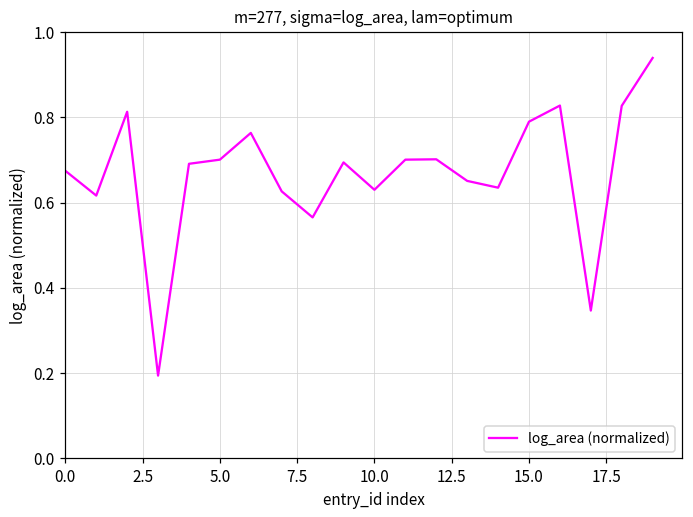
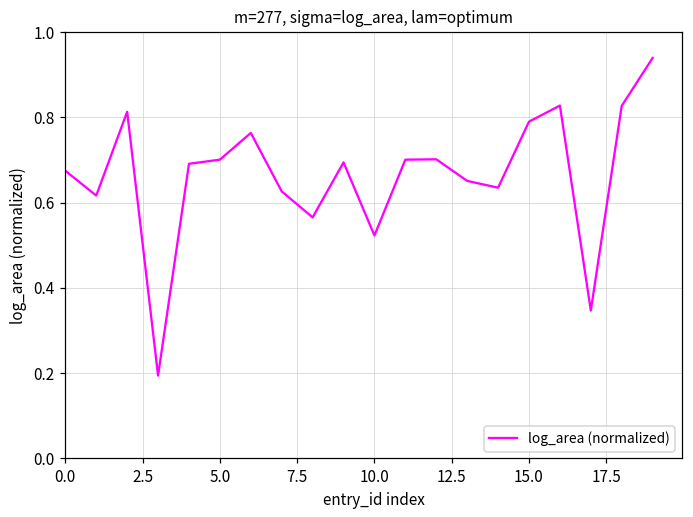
10.0: 0.63 -> 0.52
